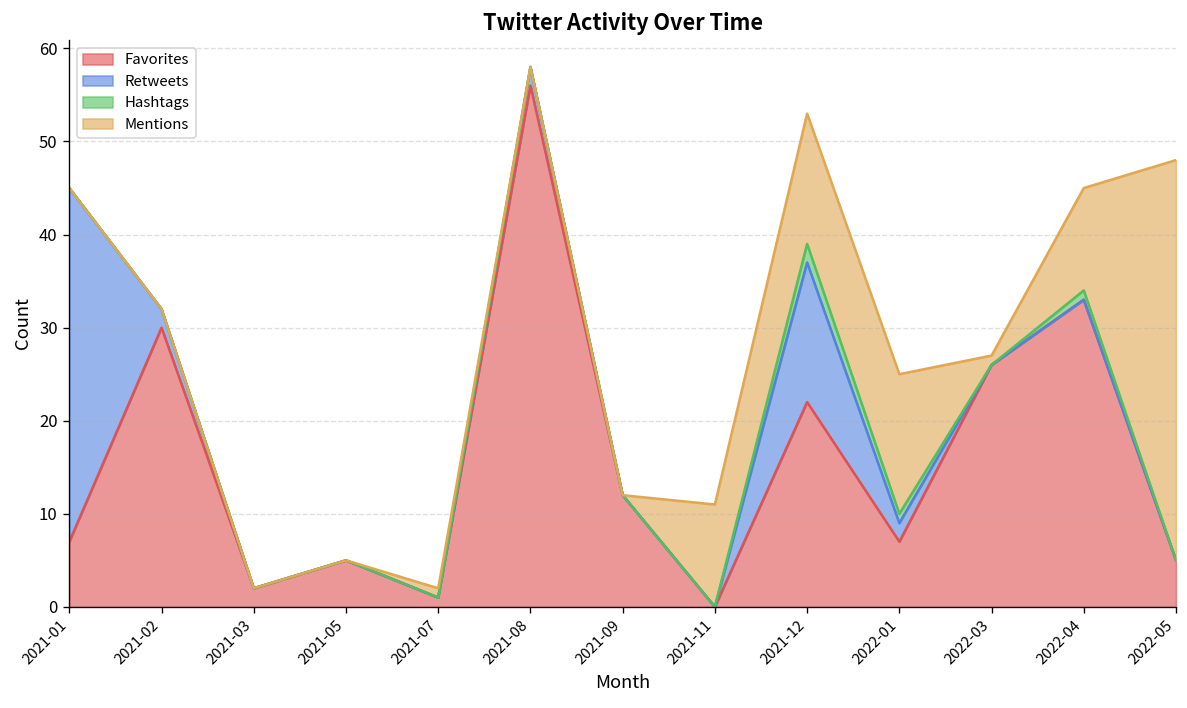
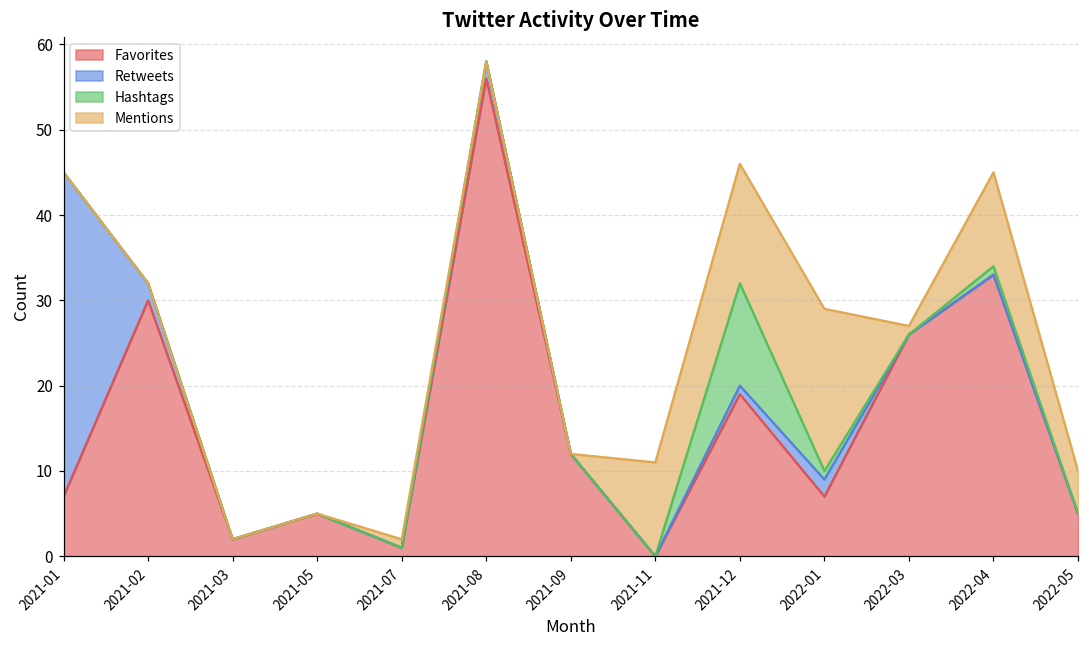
Favorites, 2021-12: 22 -> 19
Retweets, 2021-12: 15 -> 1
Hashtags, 2021-12: 2 -> 12
Mentions, 2022-01: 15 -> 19
Mentions, 2022-05: 43 -> 5
